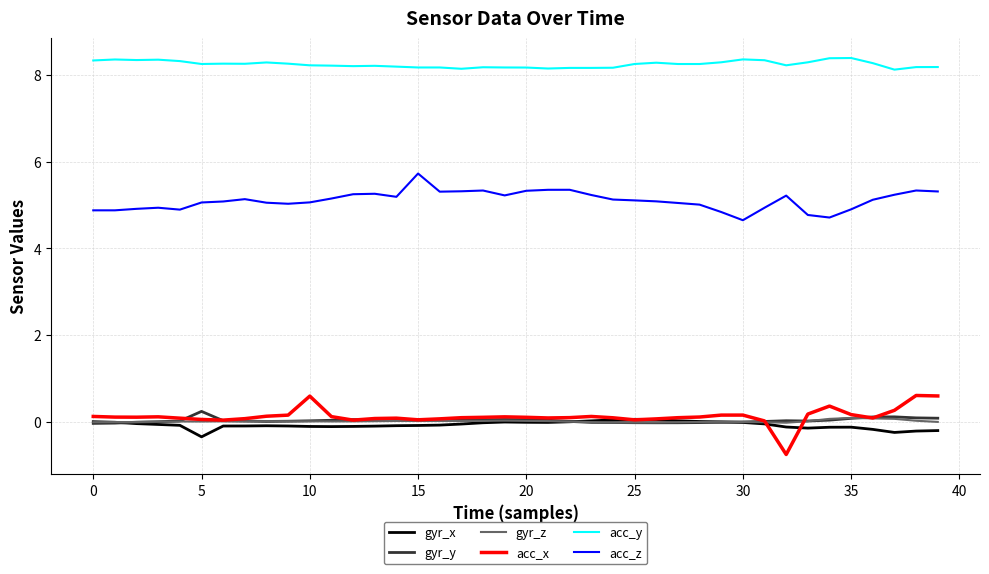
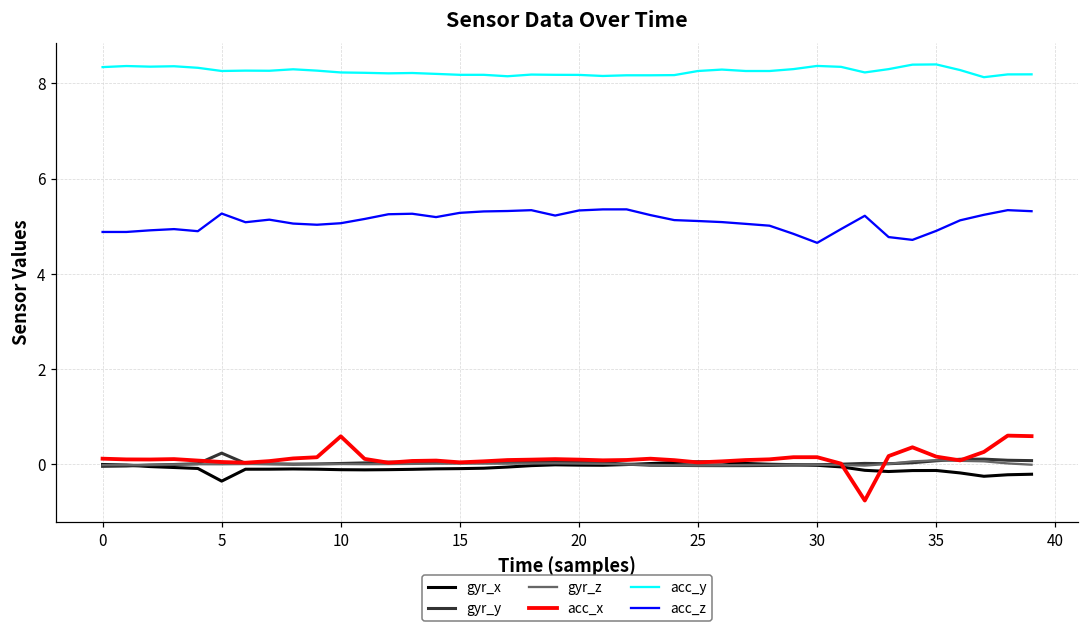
acc_z, 5: 5.1 -> 5.3
acc_z, 15: 5.7 -> 5.3
